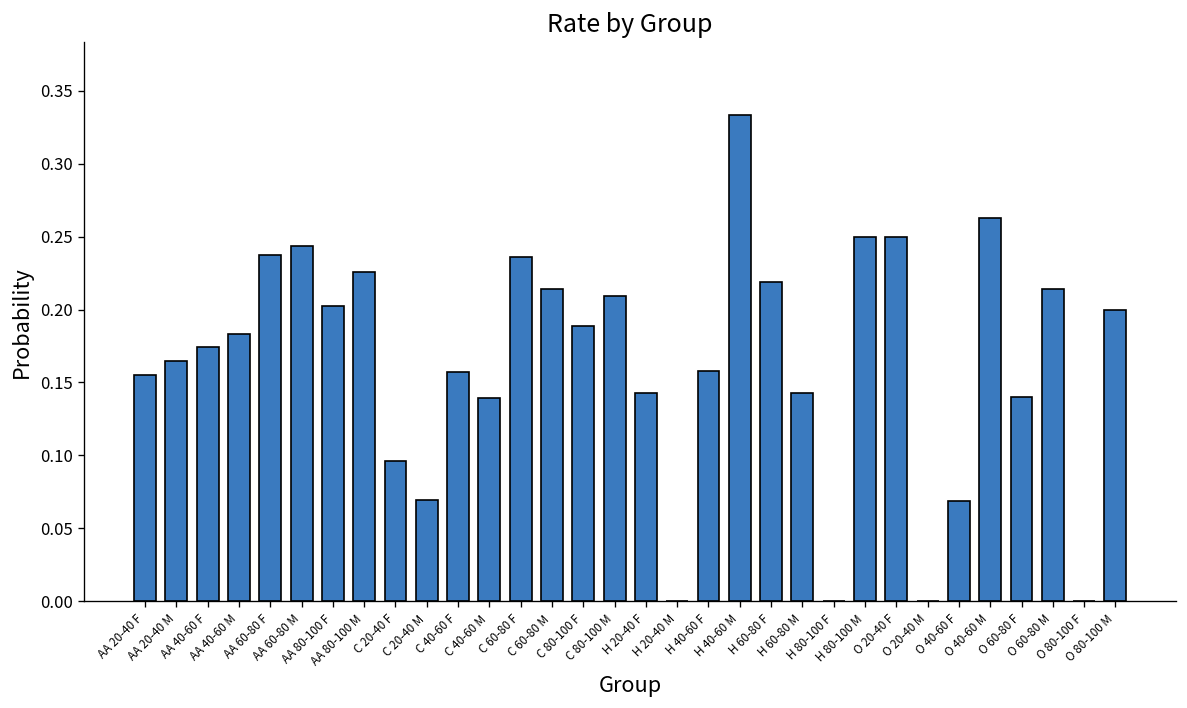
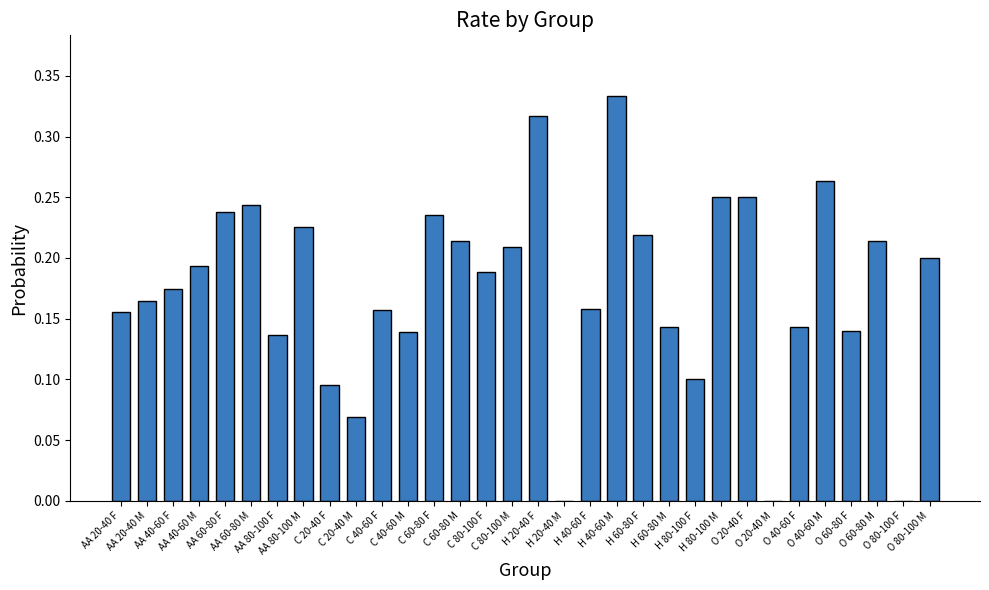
AA 40-60 M: 0.183 -> 0.193
AA 80-100 F: 0.203 -> 0.137
H 20-40 F: 0.143 -> 0.317
H 80-100 F: 0.0 -> 0.1
O 40-60 F: 0.069 -> 0.143
